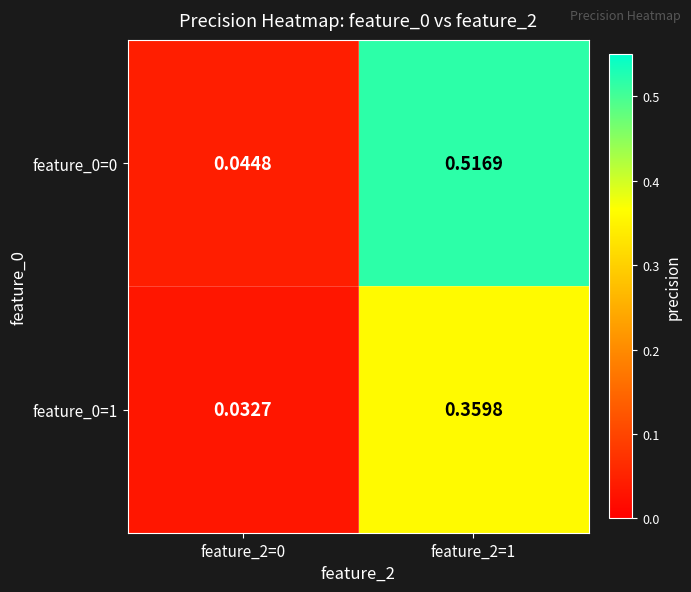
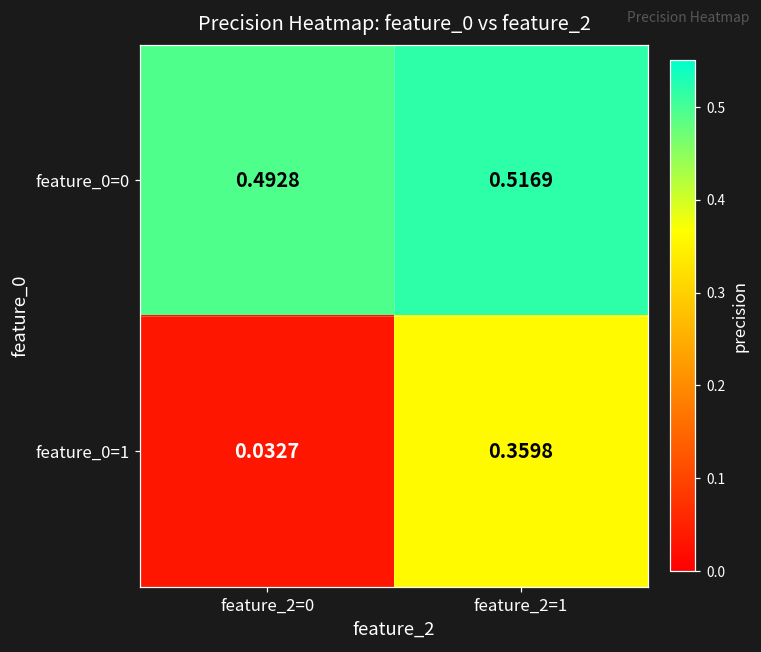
feature_0=0, feature_2=0: 0.0448 -> 0.4928
